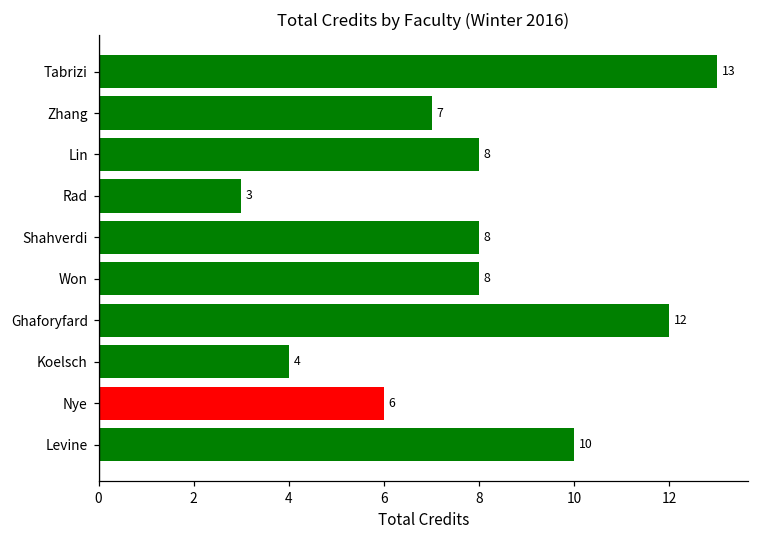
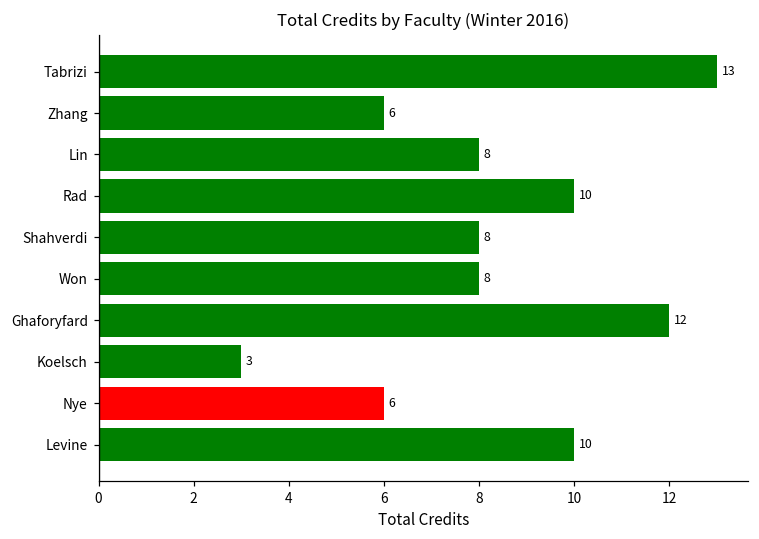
Zhang: 7 -> 6
Rad: 3 -> 10
Koelsch: 4 -> 3
